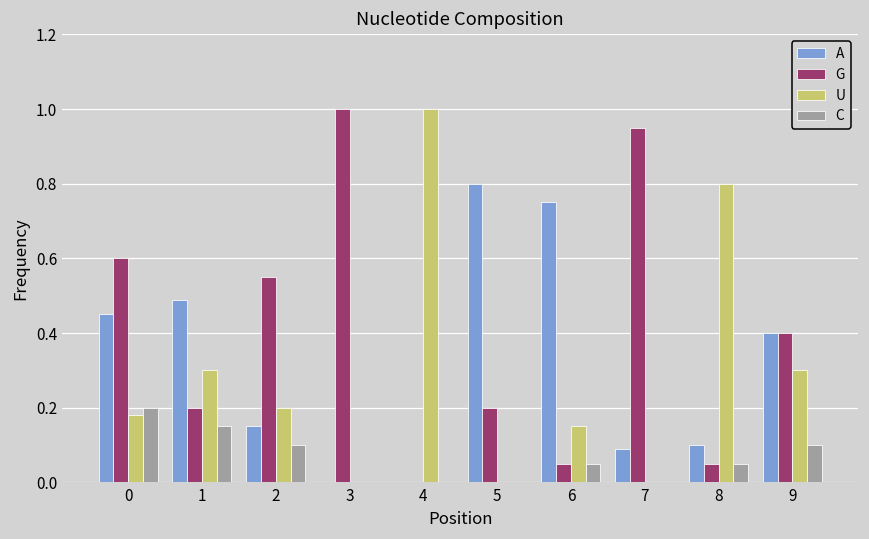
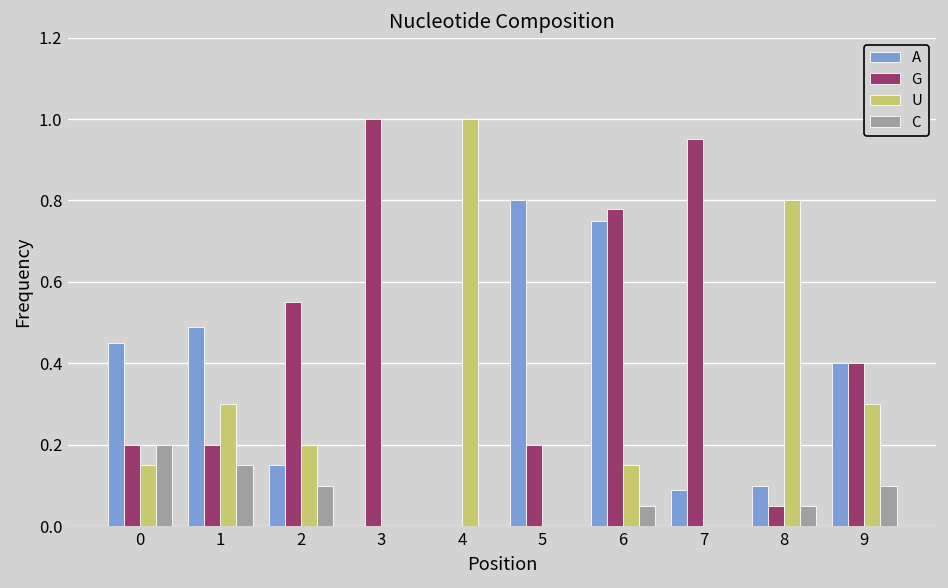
G, 0: 0.6 -> 0.2
U, 0: 0.18 -> 0.15
G, 6: 0.05 -> 0.78
